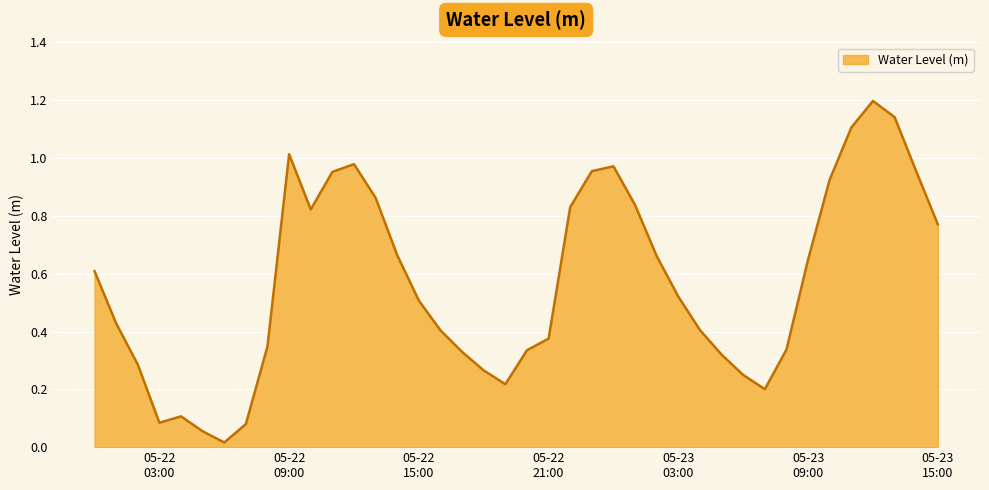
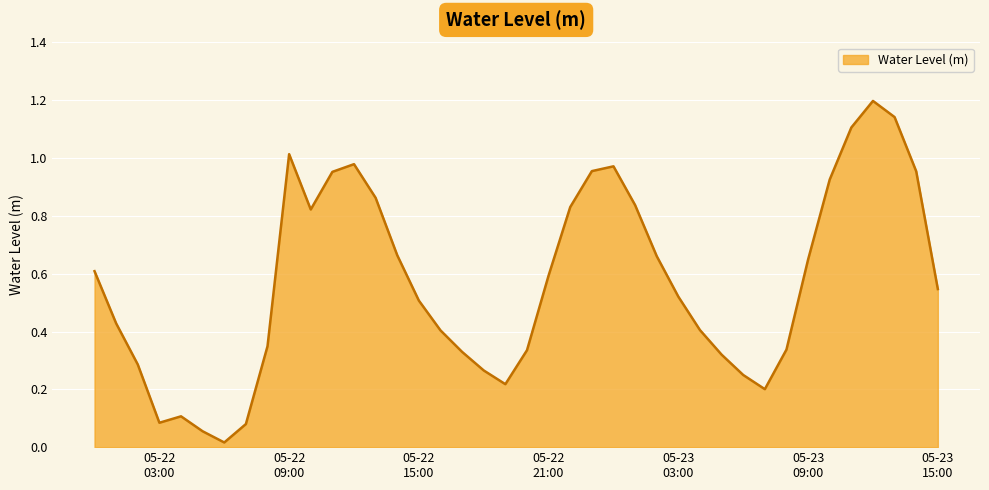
05-22 21:00: 0.38 -> 0.59
05-23 15:00: 0.77 -> 0.55
